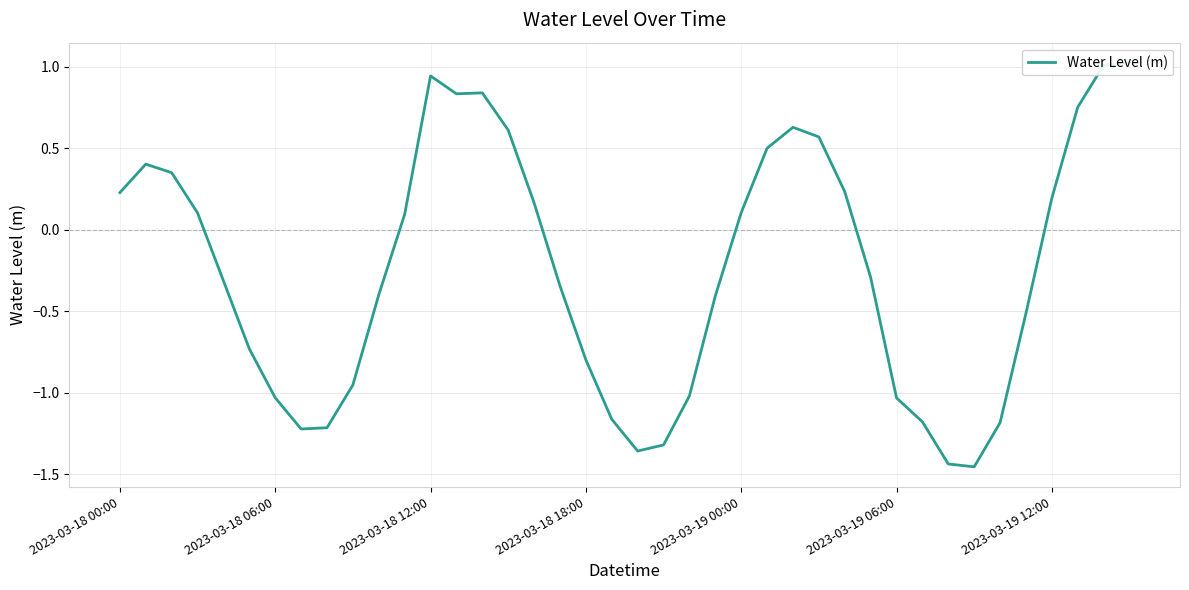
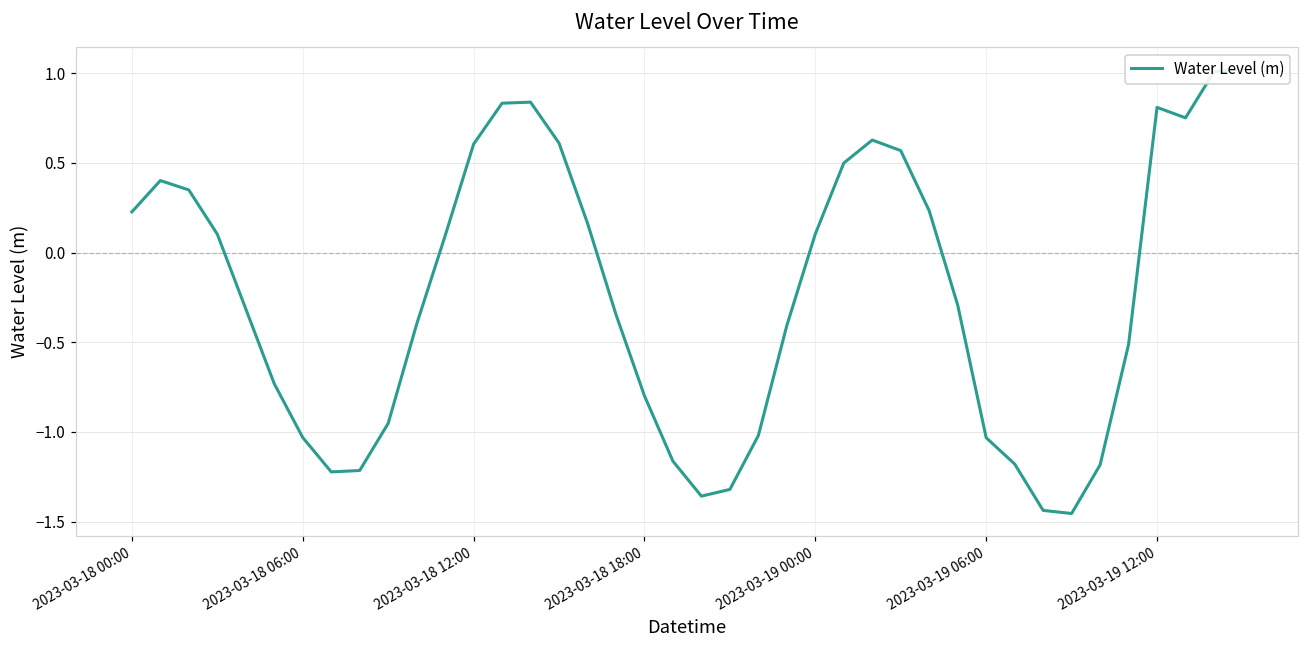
2023-03-18 12:00: 0.94 -> 0.60
2023-03-19 12:00: 0.19 -> 0.81
